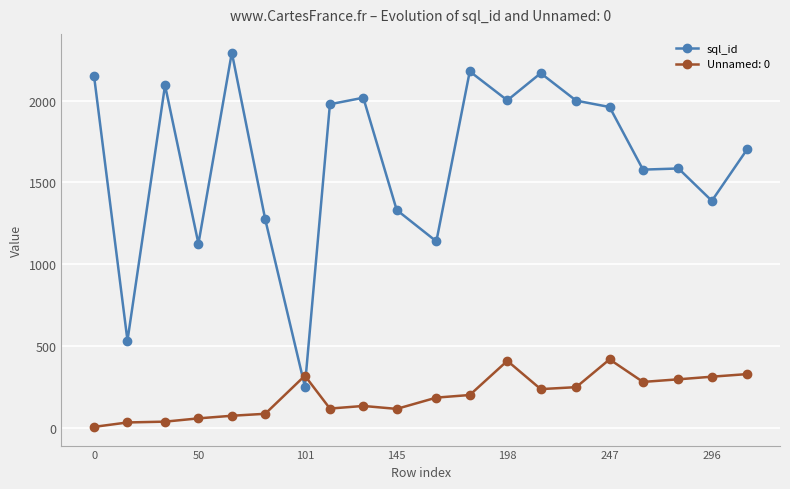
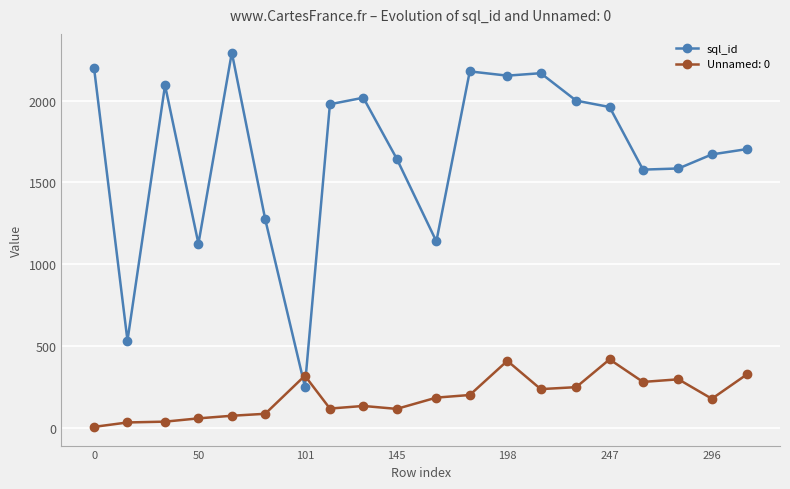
sql_id, 0: 2150 -> 2200
sql_id, 145: 1330 -> 1650
sql_id, 198: 2000 -> 2150
sql_id, 296: 1390 -> 1670
Unnamed: 0, 296: 310 -> 180
